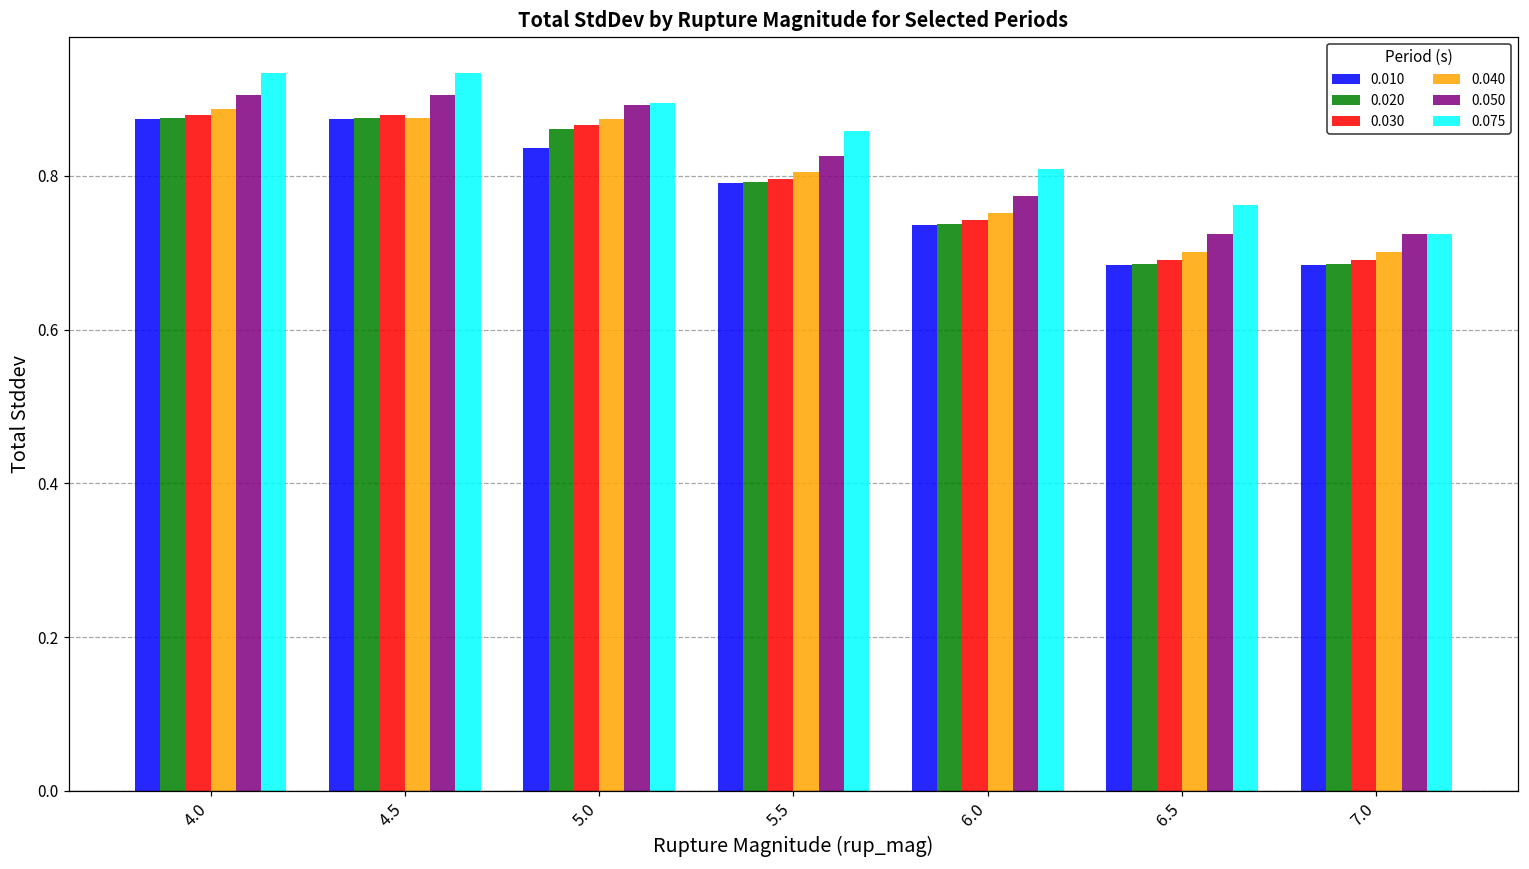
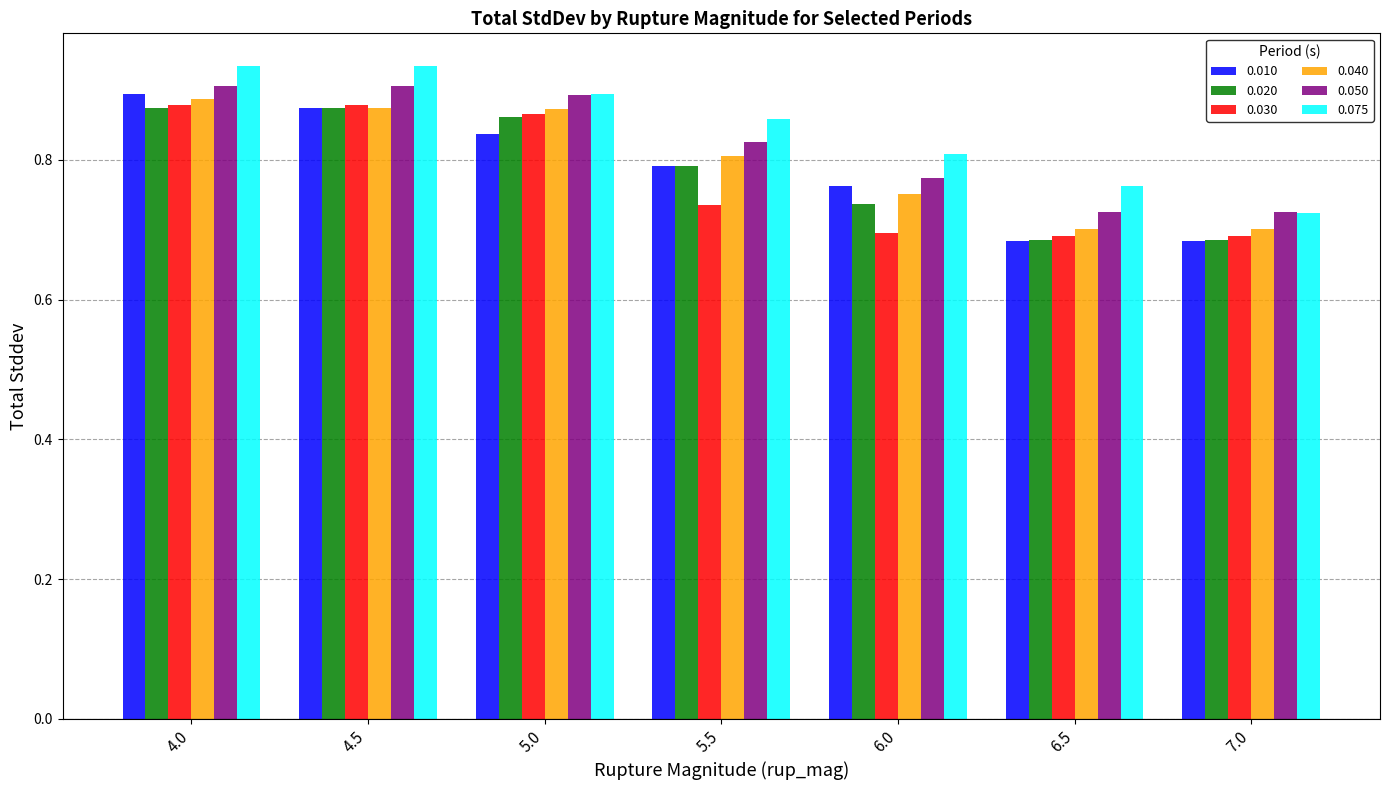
0.010, 4.0: 0.87 -> 0.89
0.030, 5.5: 0.80 -> 0.74
0.010, 6.0: 0.74 -> 0.76
0.030, 6.0: 0.74 -> 0.70
